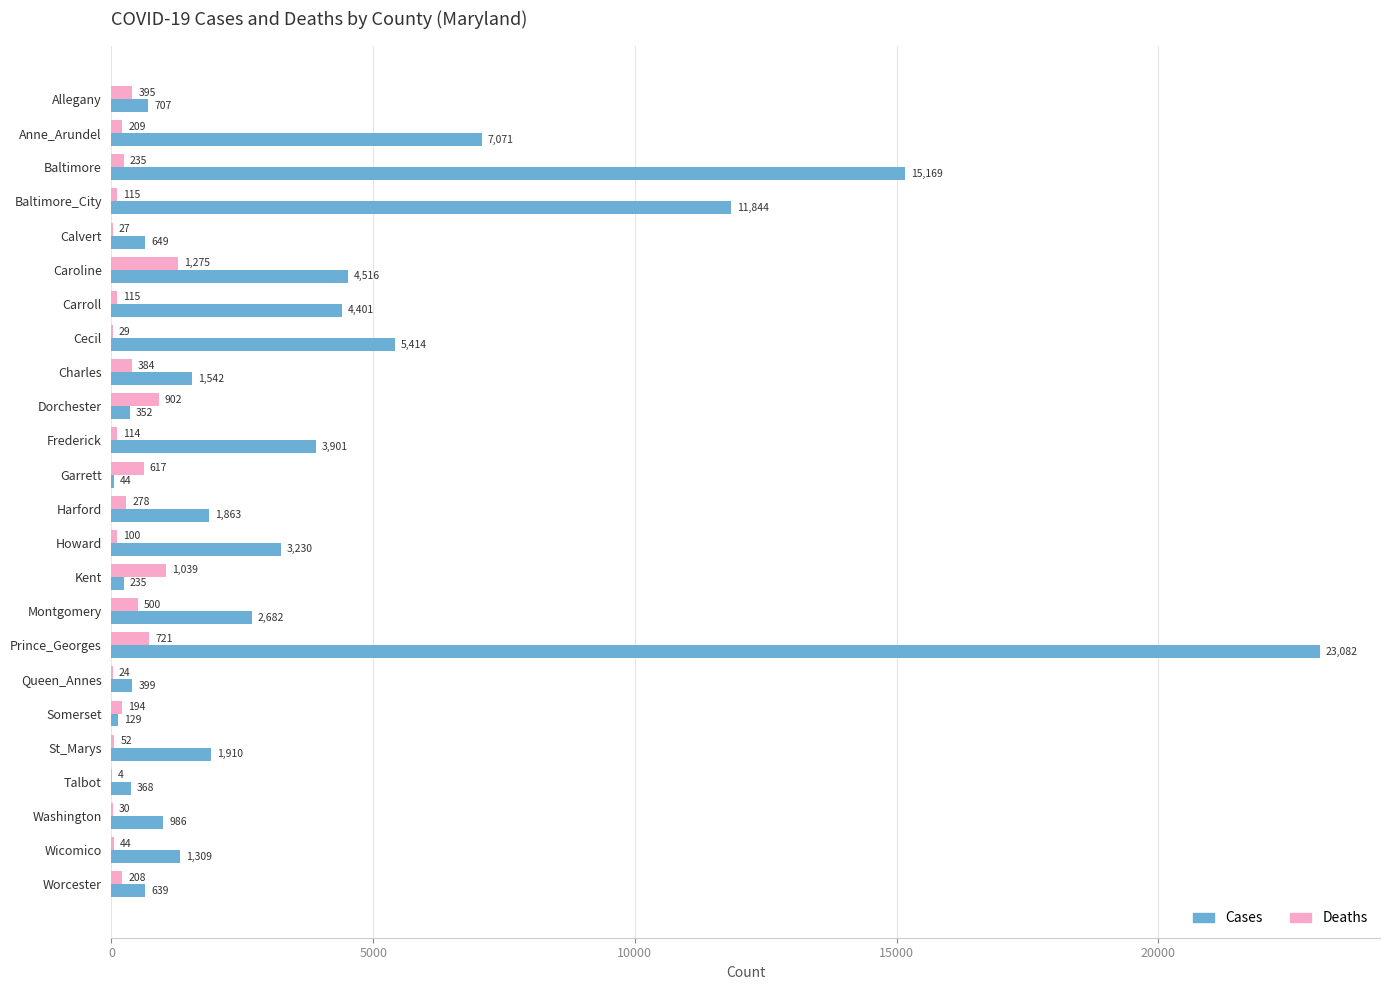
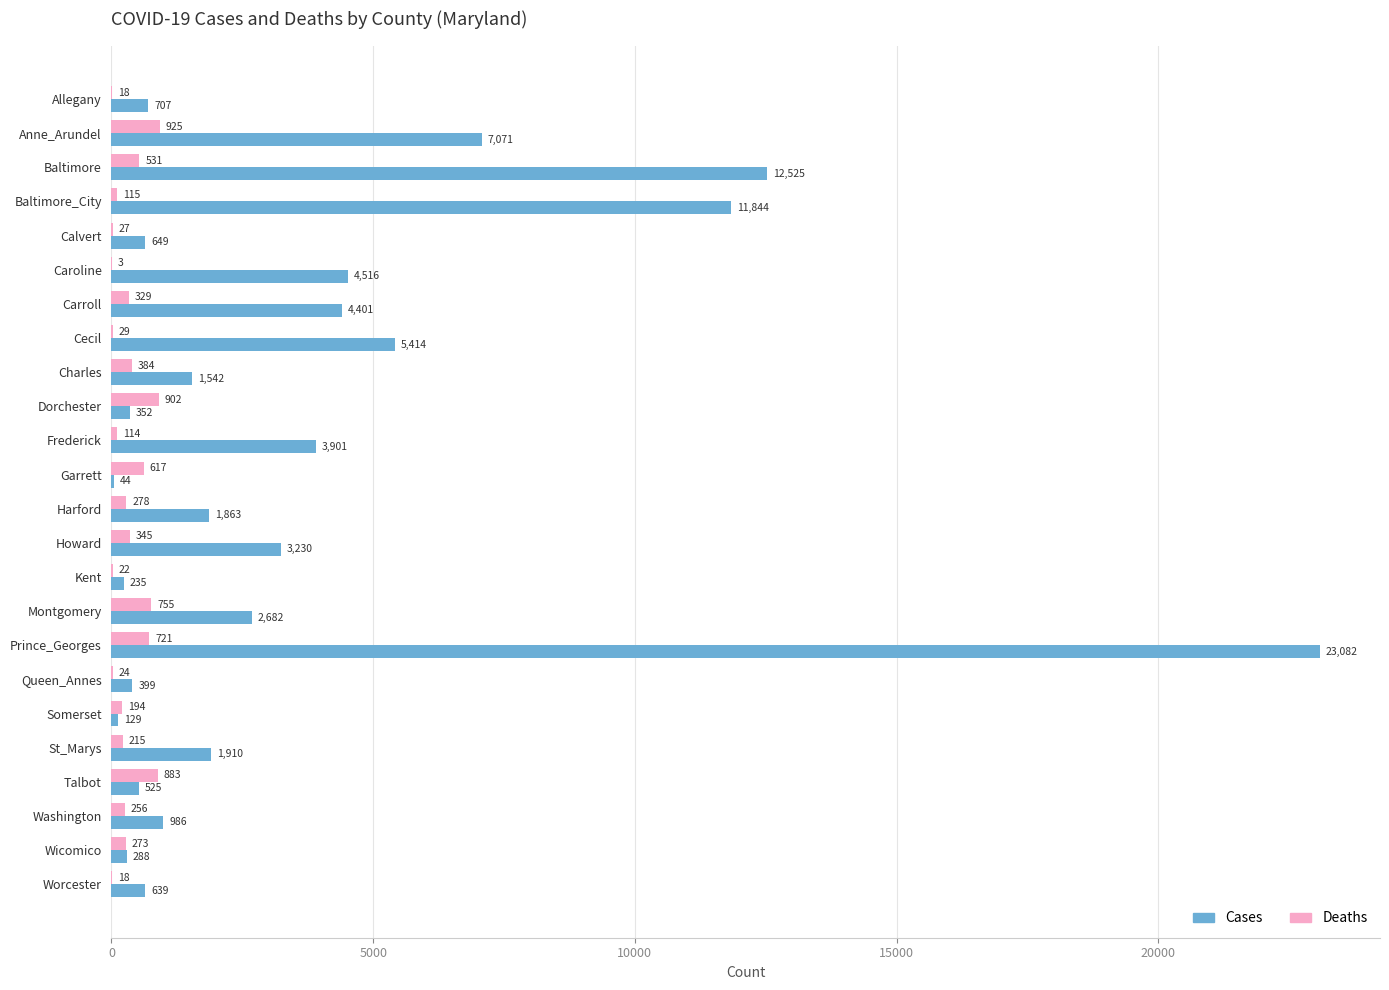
Deaths, Allegany: 395 -> 18
Deaths, Anne_Arundel: 209 -> 925
Deaths, Baltimore: 235 -> 531
Cases, Baltimore: 15,169 -> 12,525
Deaths, Caroline: 1,275 -> 3
Deaths, Carroll: 115 -> 329
Deaths, Howard: 100 -> 345
Deaths, Kent: 1,039 -> 22
Deaths, Montgomery: 500 -> 755
Deaths, St_Marys: 52 -> 215
Deaths, Talbot: 4 -> 883
Cases, Talbot: 368 -> 525
Deaths, Washington: 30 -> 256
Deaths, Wicomico: 44 -> 273
Cases, Wicomico: 1,309 -> 288
Deaths, Worcester: 208 -> 18
